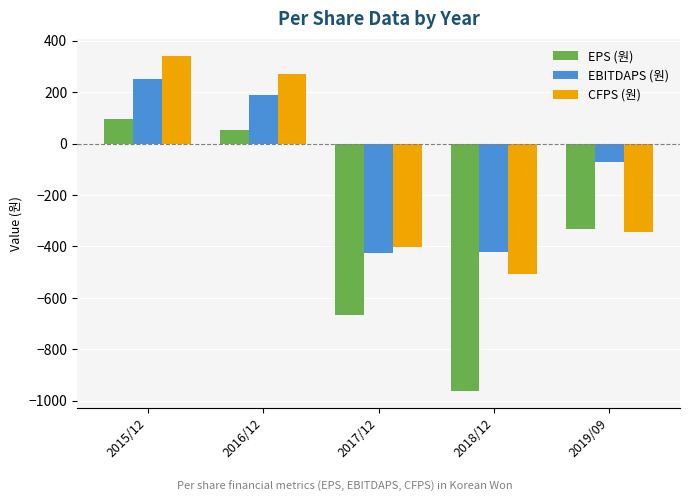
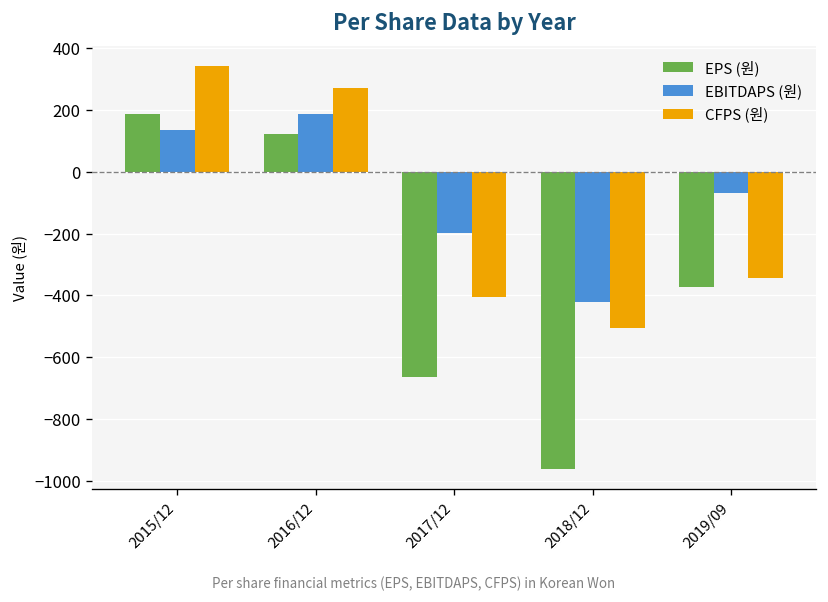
EPS (원), 2015/12: 100 -> 190
EBITDAPS (원), 2015/12: 250 -> 130
EPS (원), 2016/12: 50 -> 120
EBITDAPS (원), 2017/12: -430 -> -200
EPS (원), 2019/09: -330 -> -370
